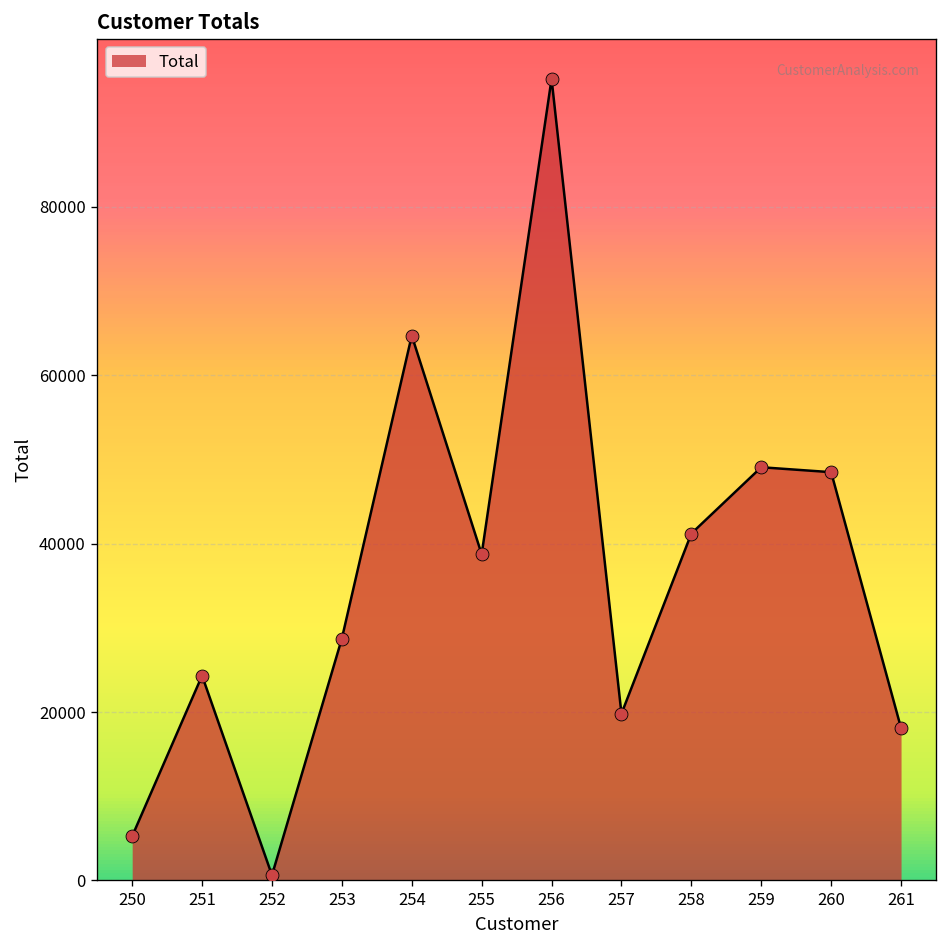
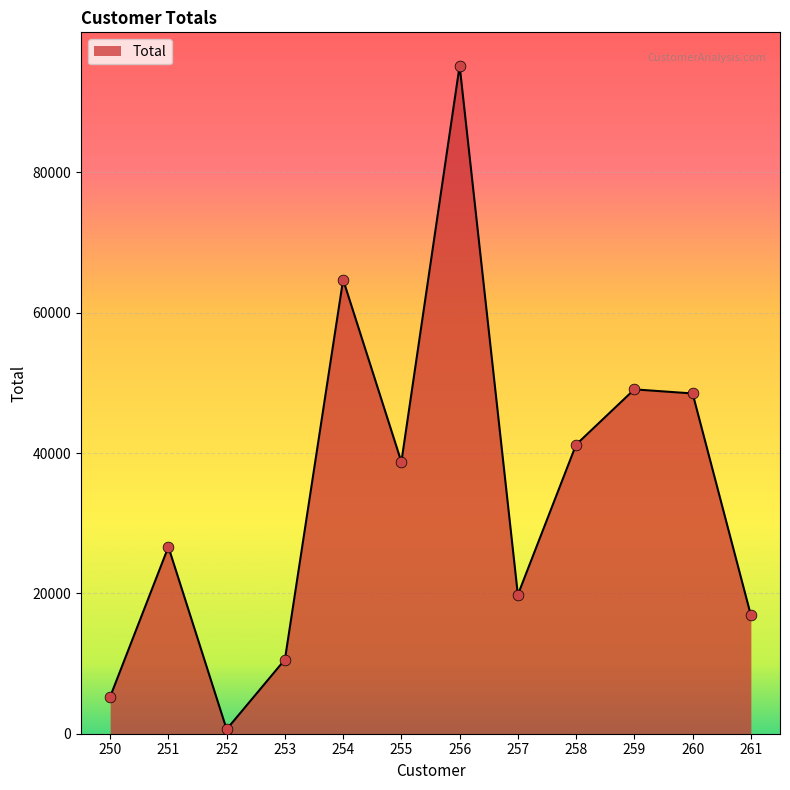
251: 24000 -> 27000
253: 29000 -> 11000
261: 18000 -> 17000
